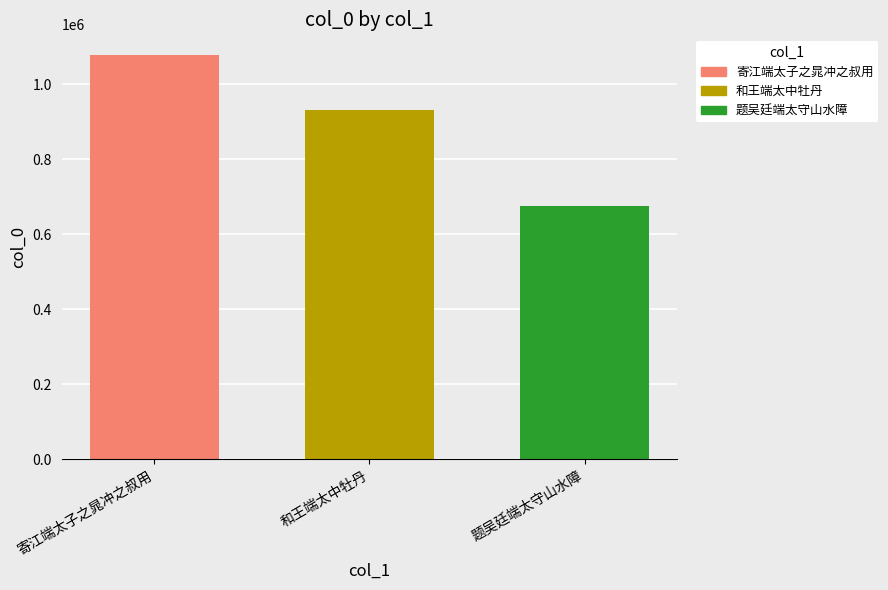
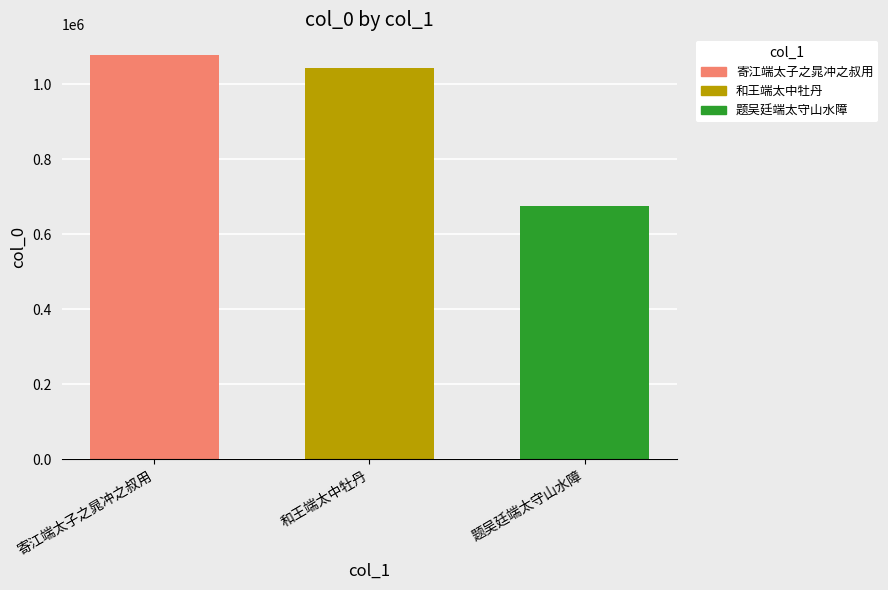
和王端太中牡丹: 930000 -> 1040000
